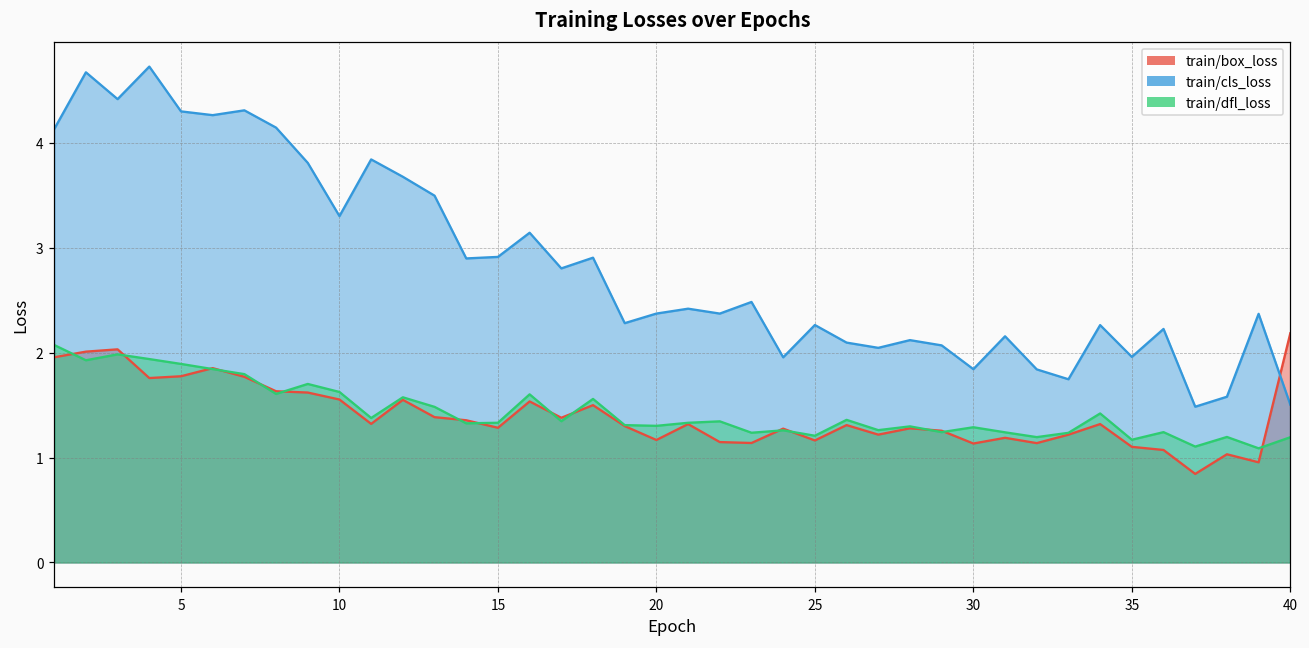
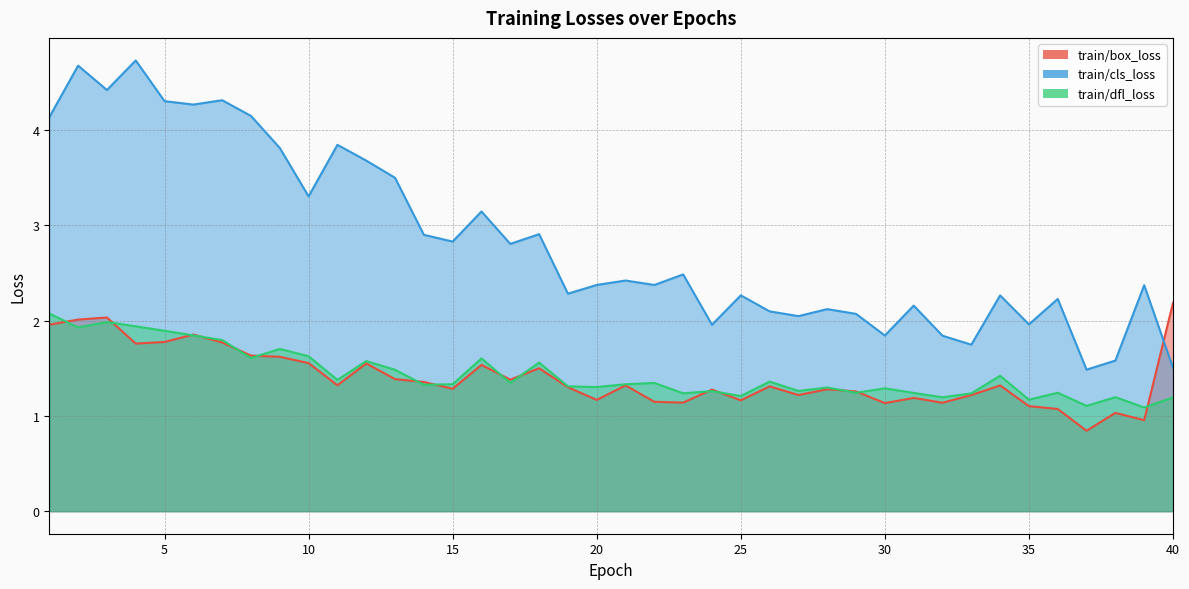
train/cls_loss, 15: 2.9 -> 2.8
